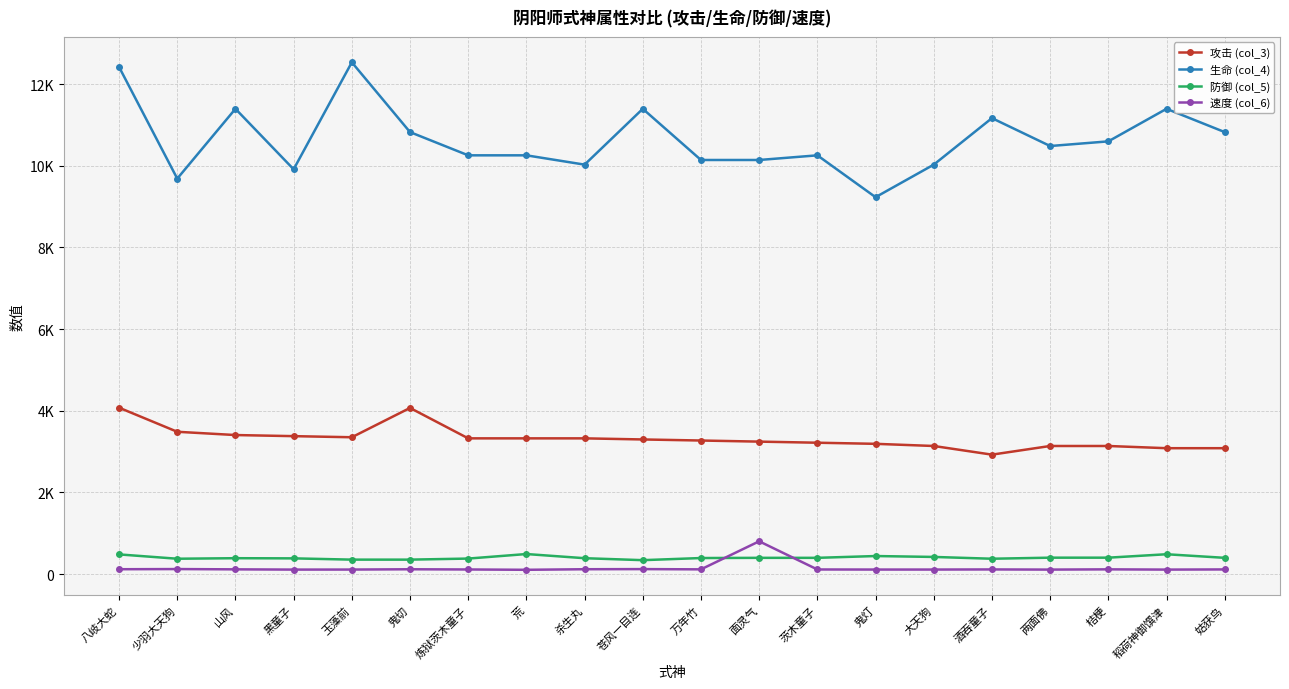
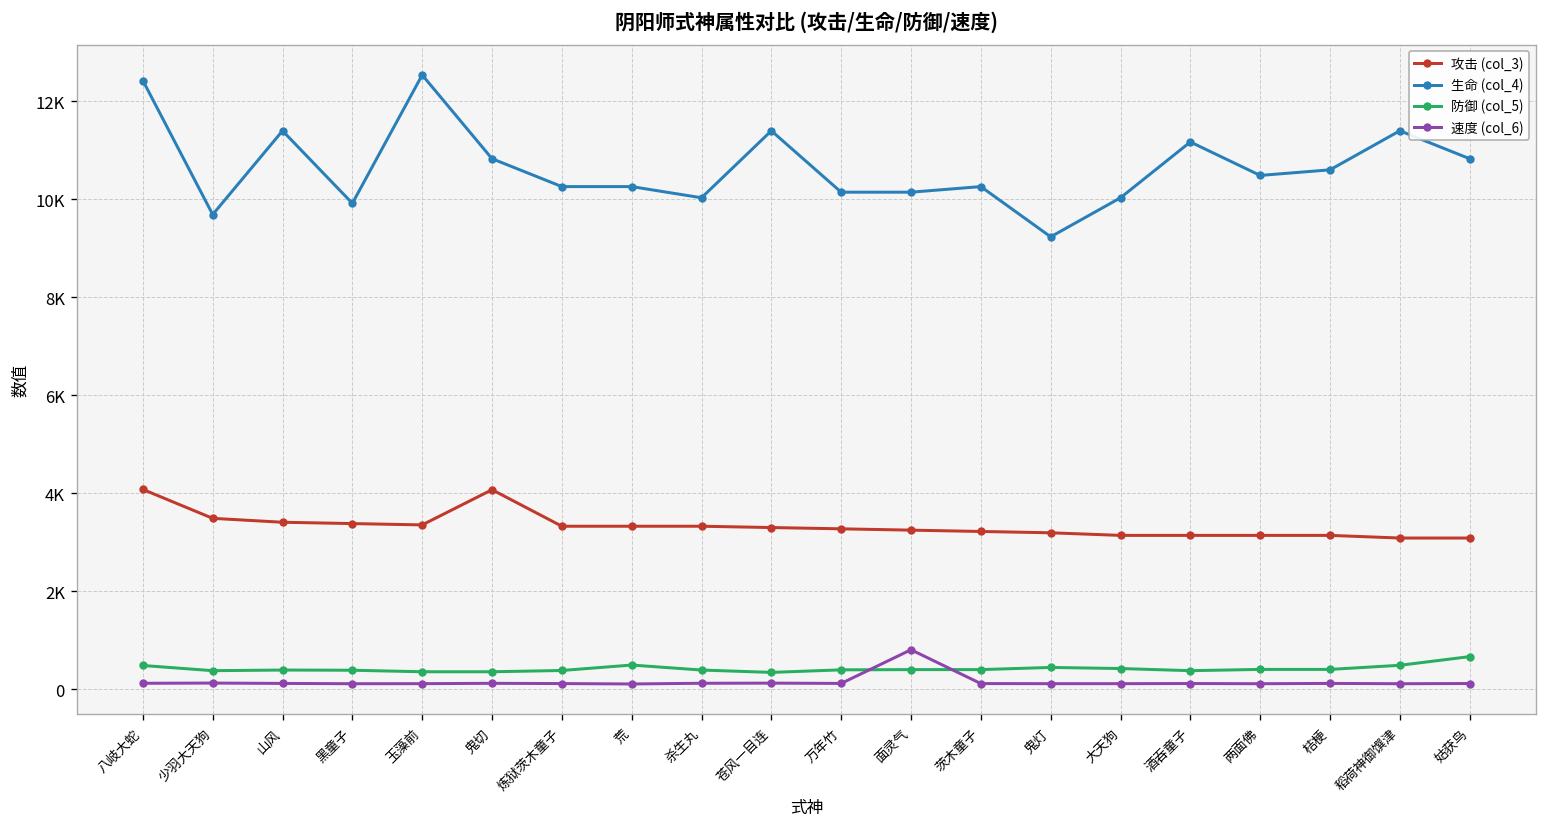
攻击 (col_3), 酒吞童子: 2900 -> 3100
防御 (col_5), 姑获鸟: 400 -> 700
